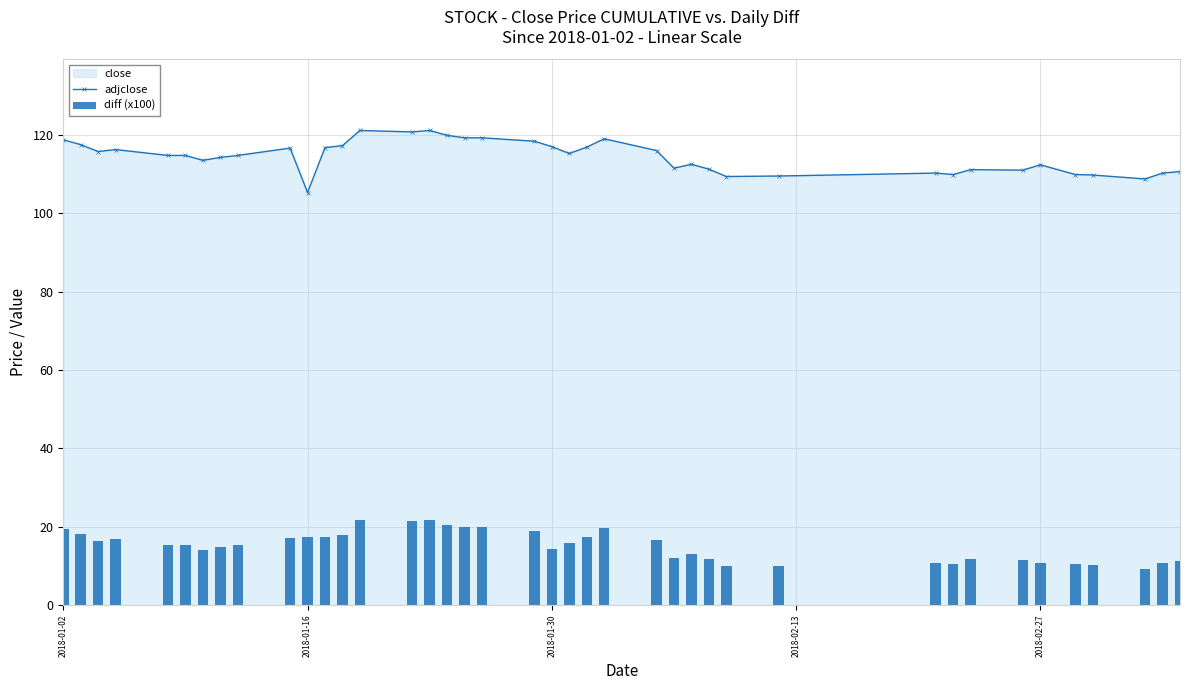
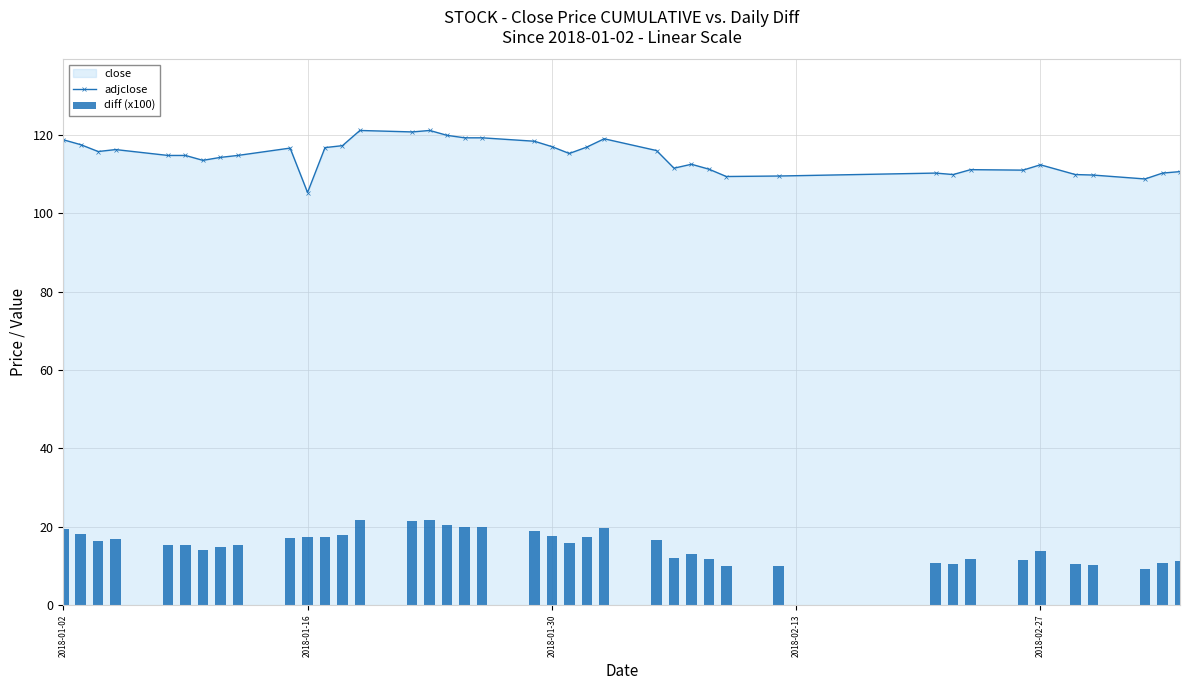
diff (x100), 2018-01-30: 14 -> 18
diff (x100), 2018-02-27: 11 -> 14
